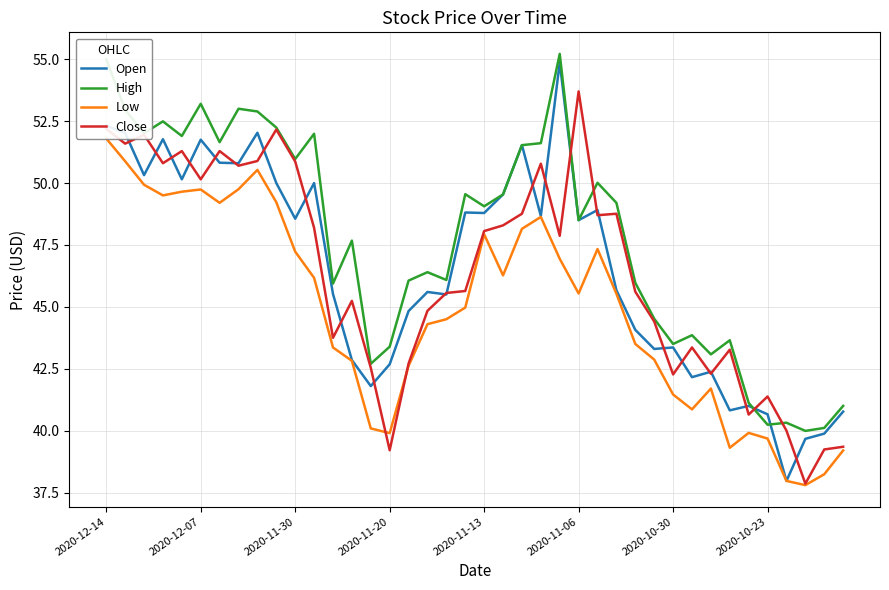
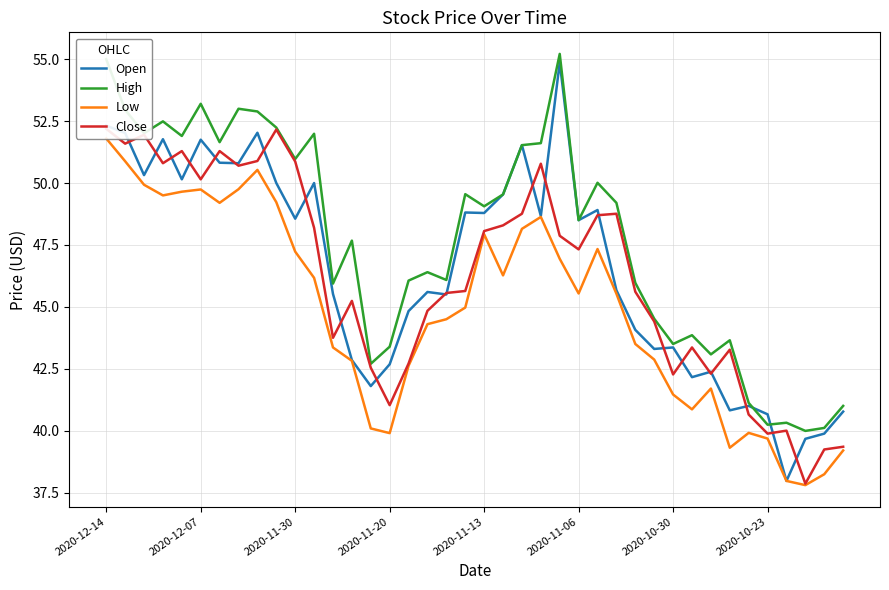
Close, 2020-11-20: 39.2 -> 41.0
Close, 2020-11-06: 53.7 -> 47.3
Close, 2020-10-23: 41.4 -> 39.9
